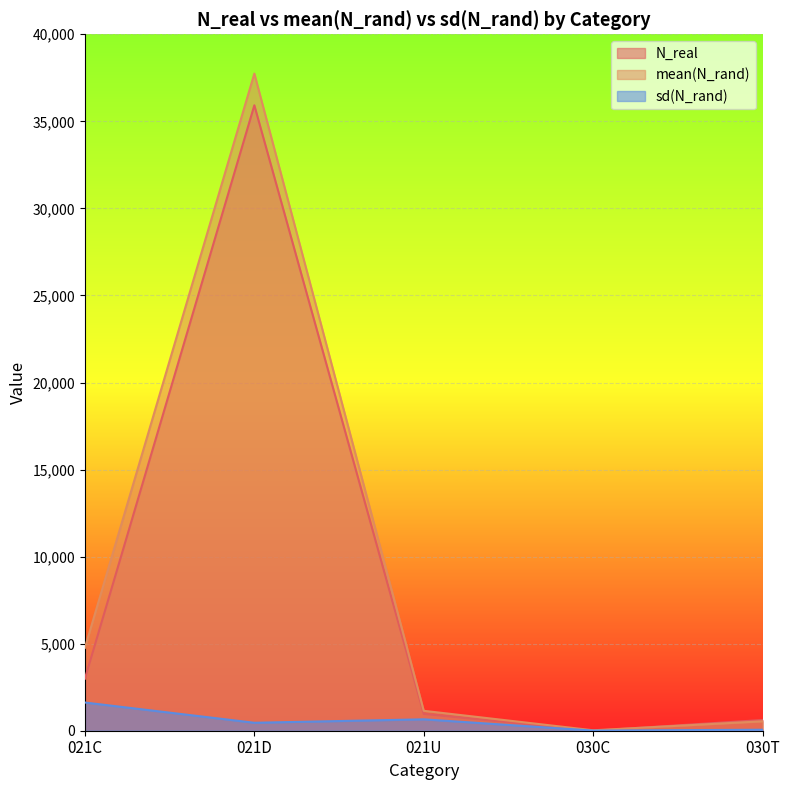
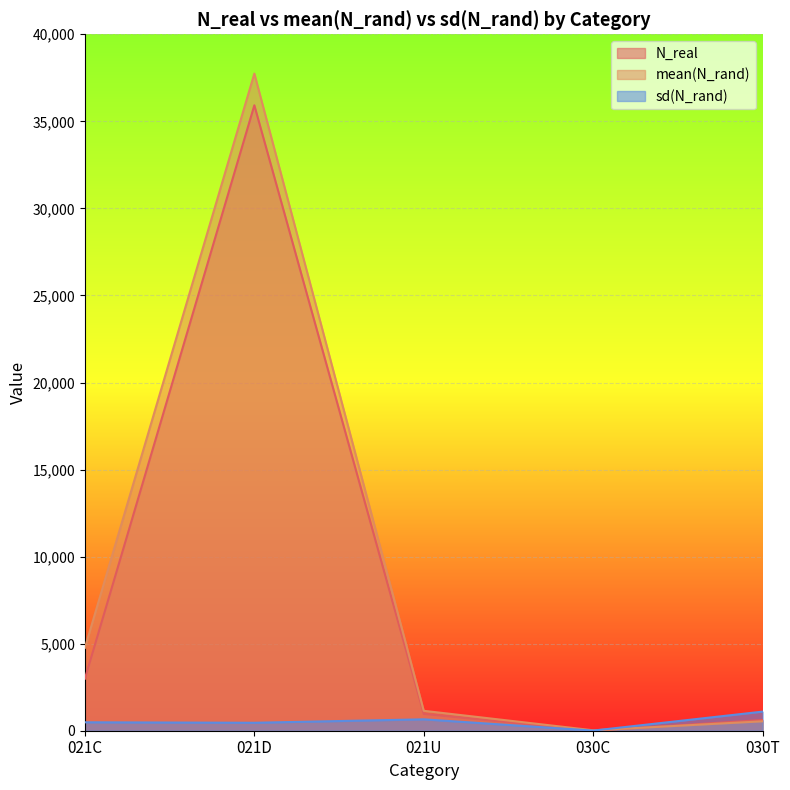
sd(N_rand), 021C: 1,600 -> 500
sd(N_rand), 030T: 100 -> 1,100
